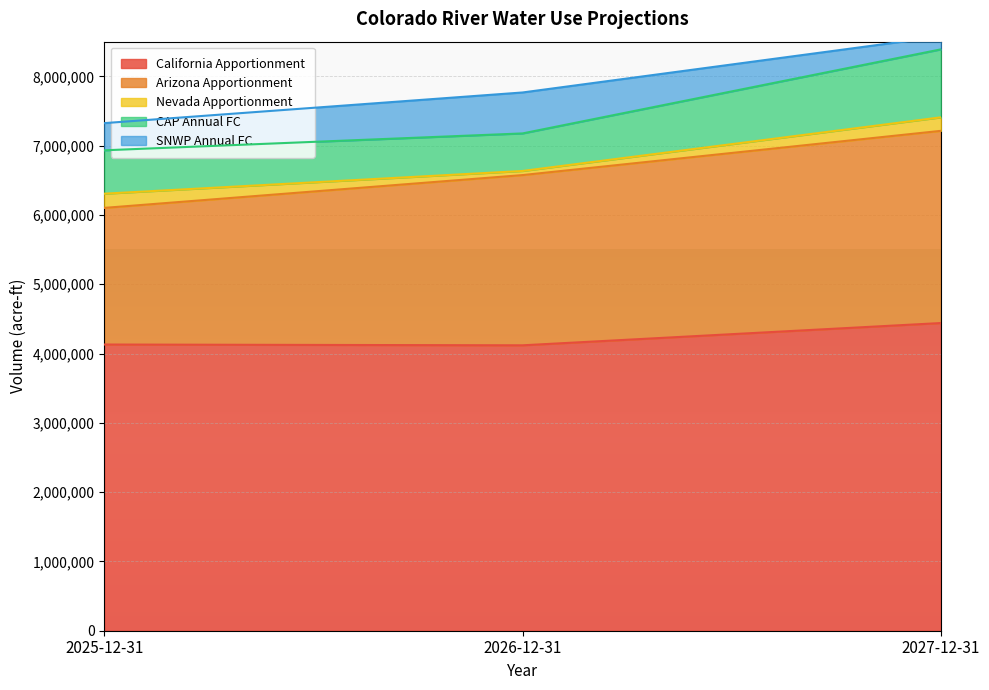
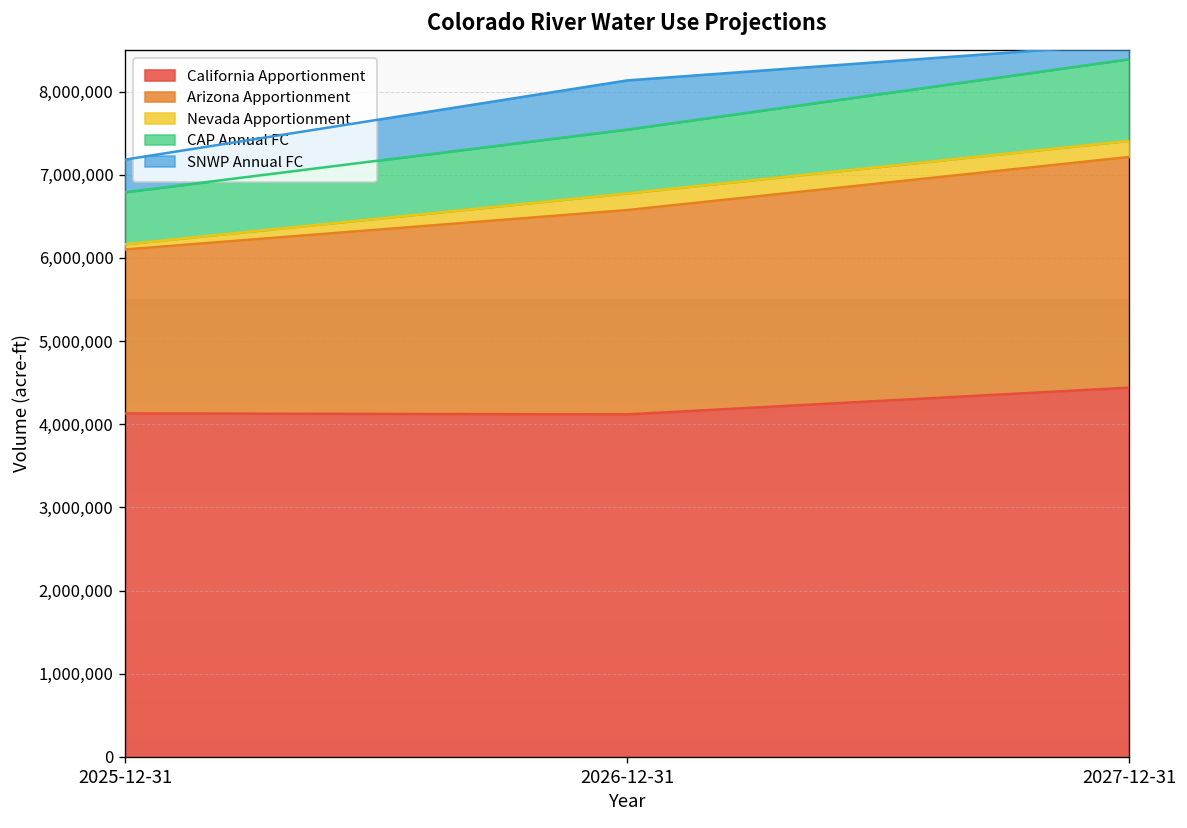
Nevada Apportionment, 2025-12-31: 200,000 -> 100,000
Nevada Apportionment, 2026-12-31: 100,000 -> 200,000
CAP Annual FC, 2026-12-31: 500,000 -> 800,000
